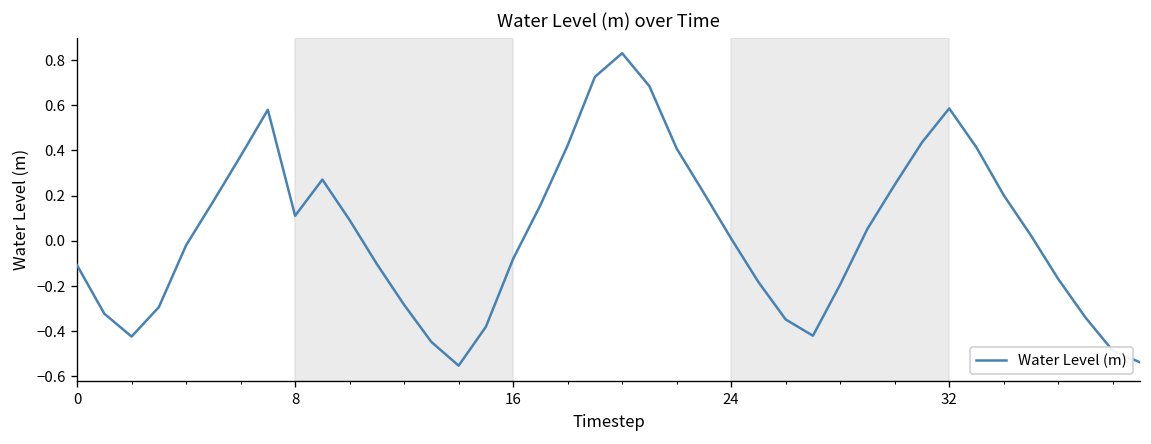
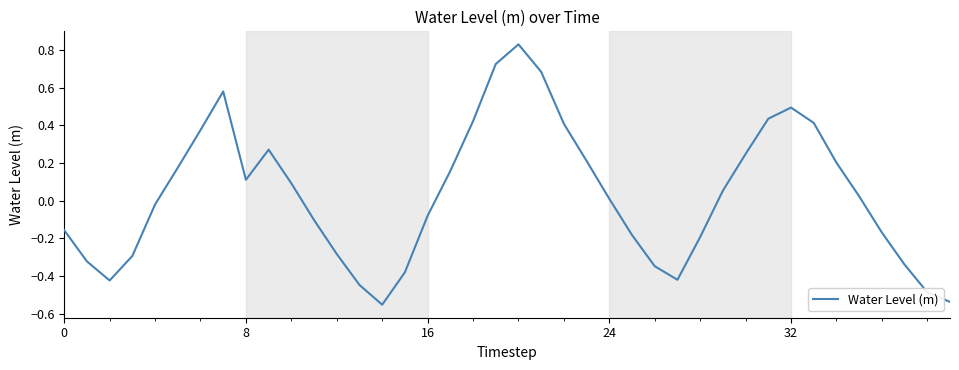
0: -0.11 -> -0.16
32: 0.59 -> 0.49
